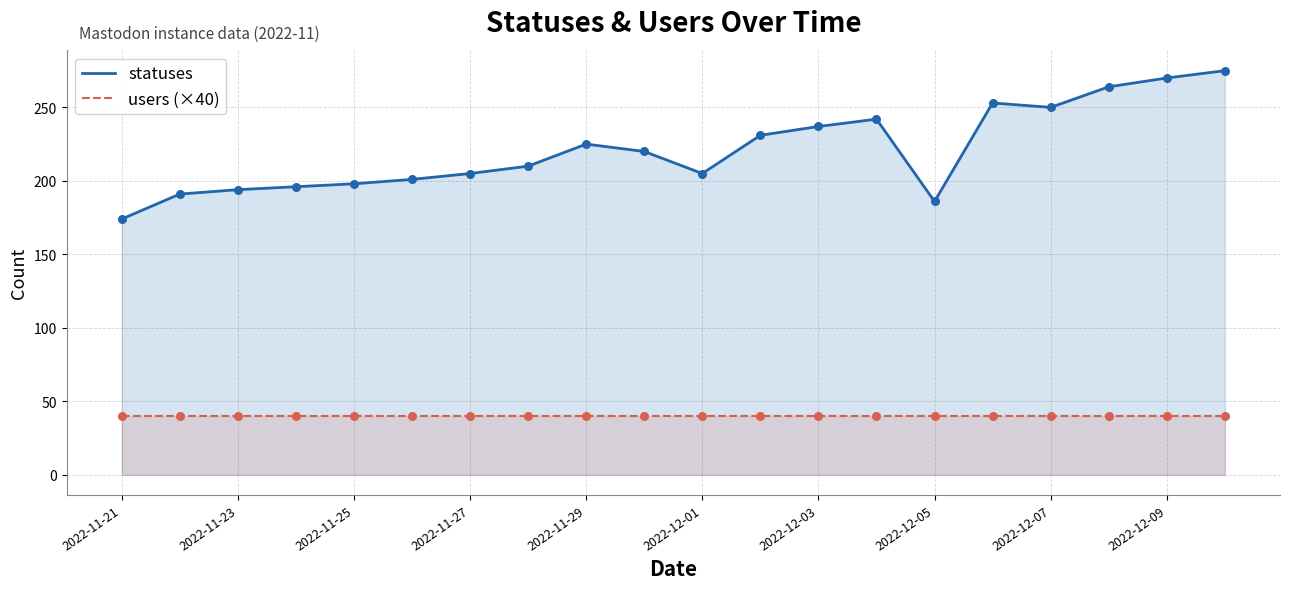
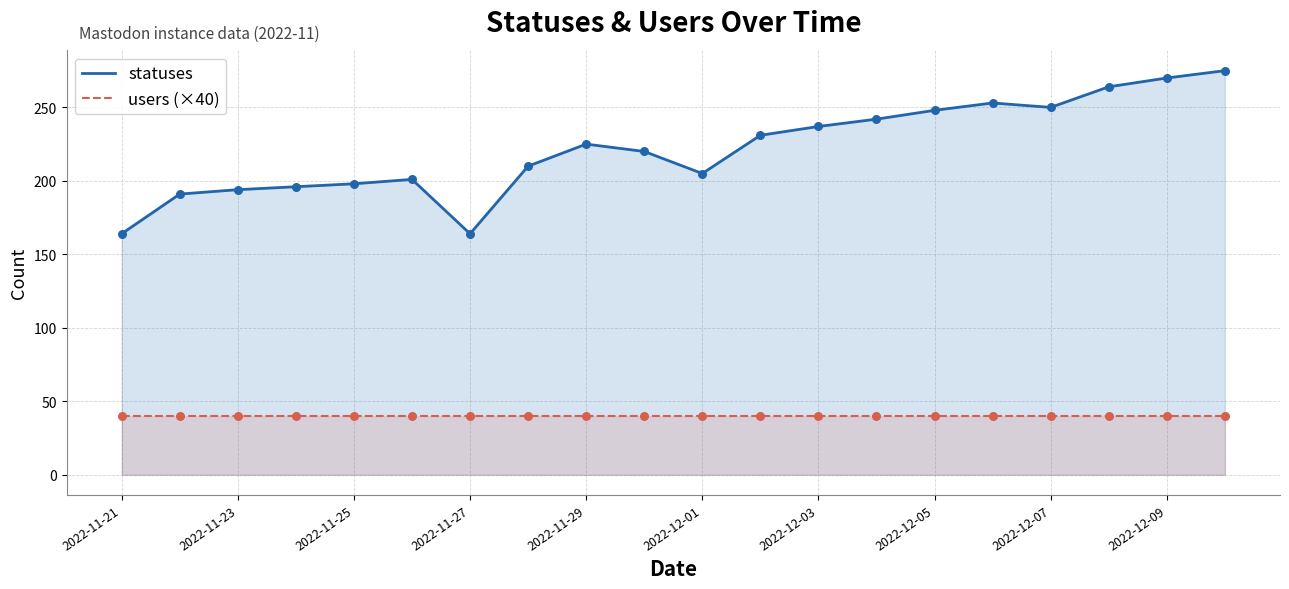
statuses, 2022-11-21: 174 -> 164
statuses, 2022-11-27: 205 -> 164
statuses, 2022-12-05: 186 -> 248
